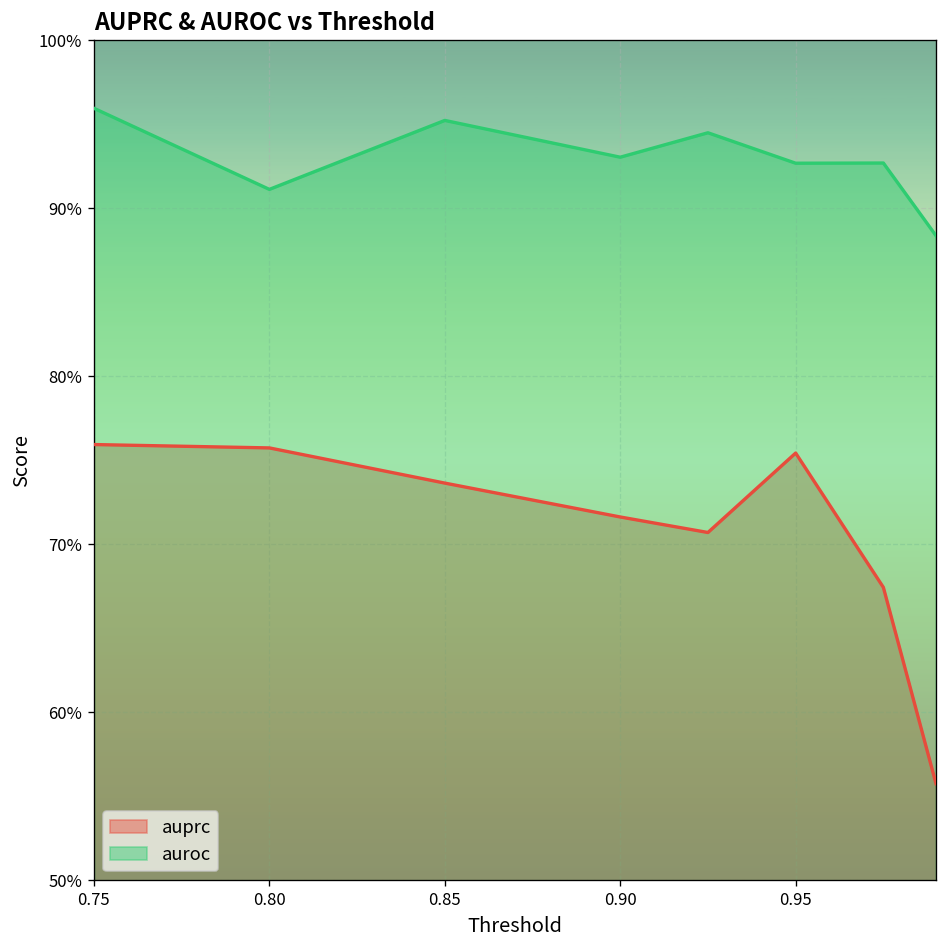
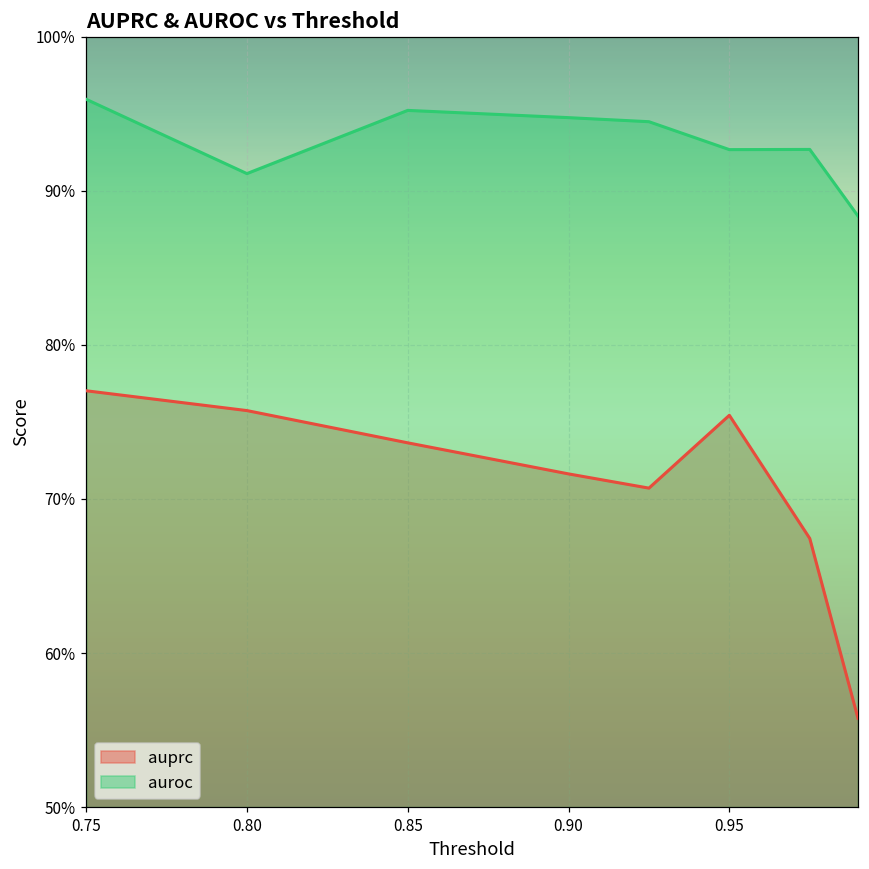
auprc, 0.75: 75.9% -> 77.0%
auroc, 0.90: 93.0% -> 94.7%
